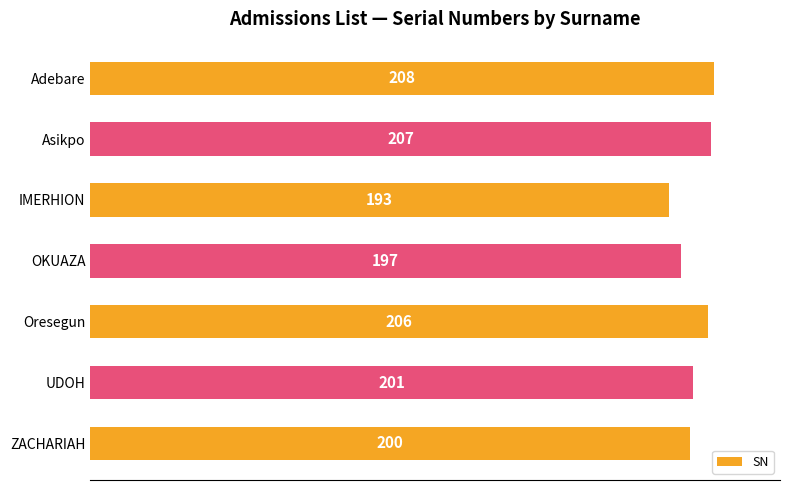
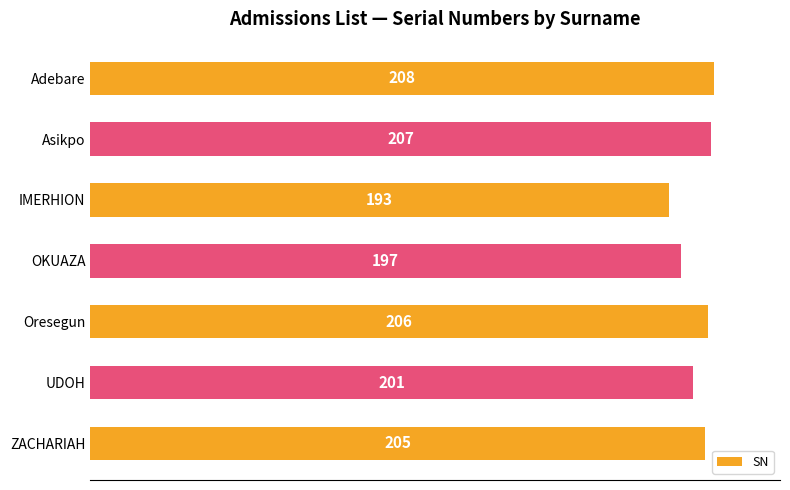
ZACHARIAH: 200 -> 205
